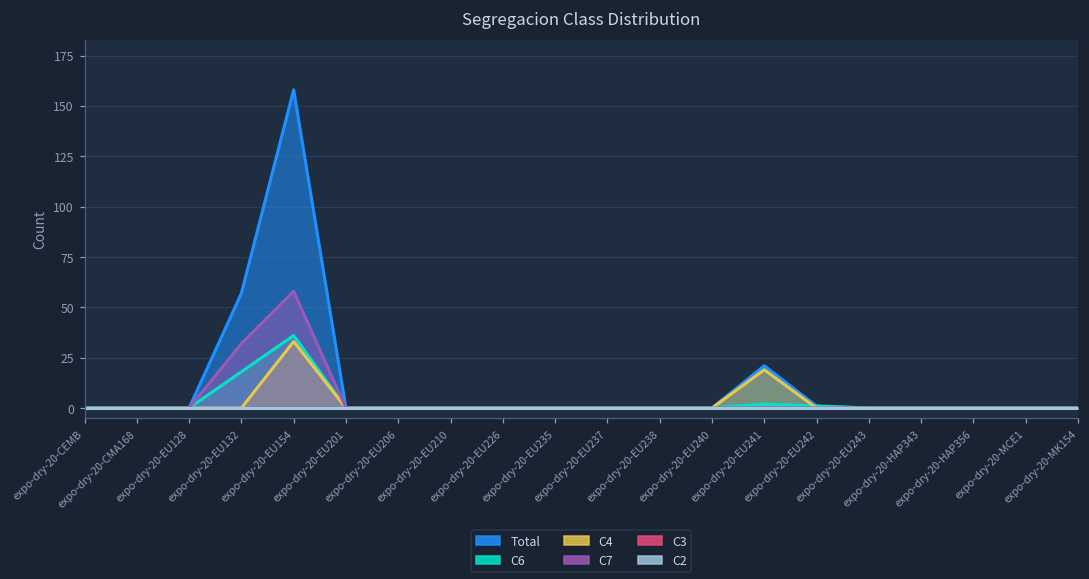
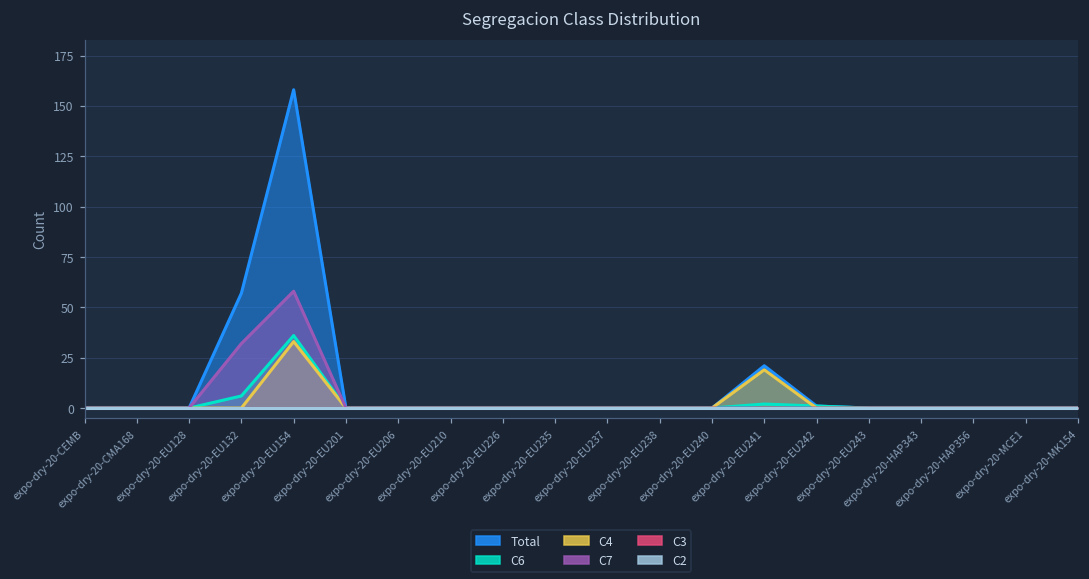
C6, expo-dry-20-EU132: 18 -> 6
